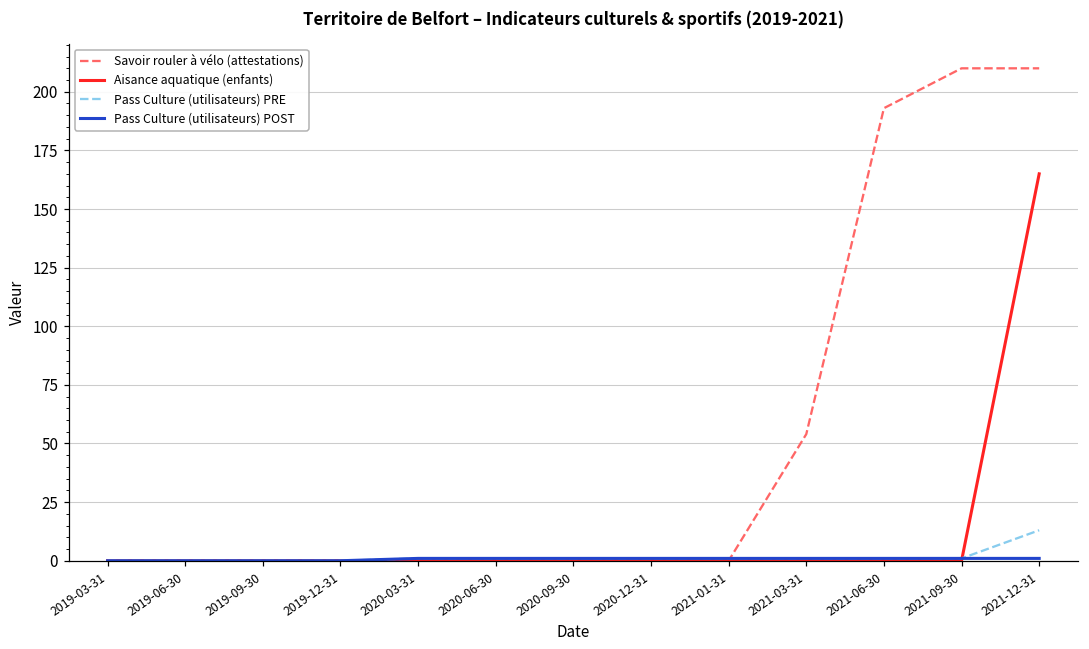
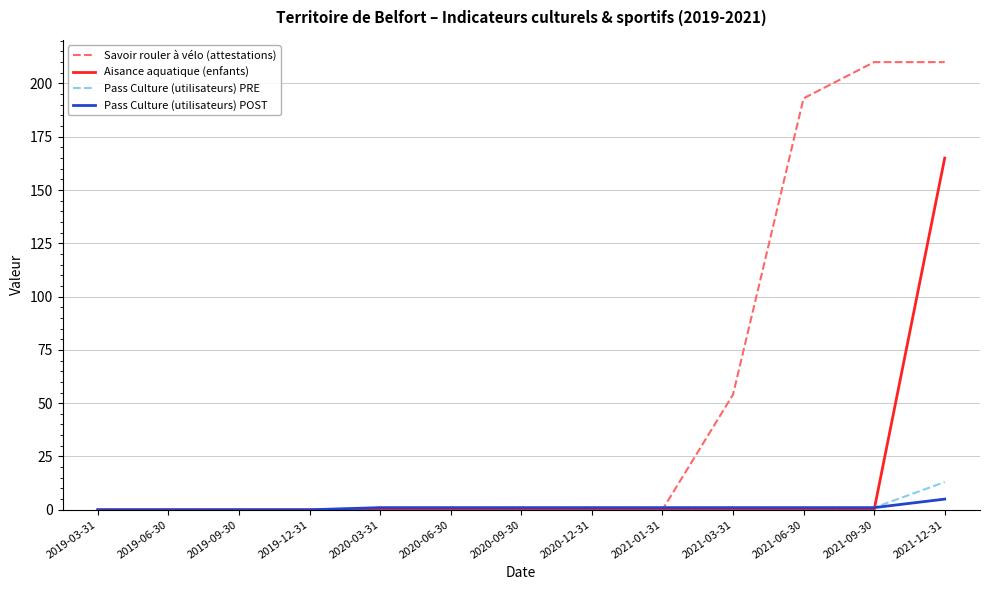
Pass Culture (utilisateurs) POST, 2021-12-31: 1 -> 5
